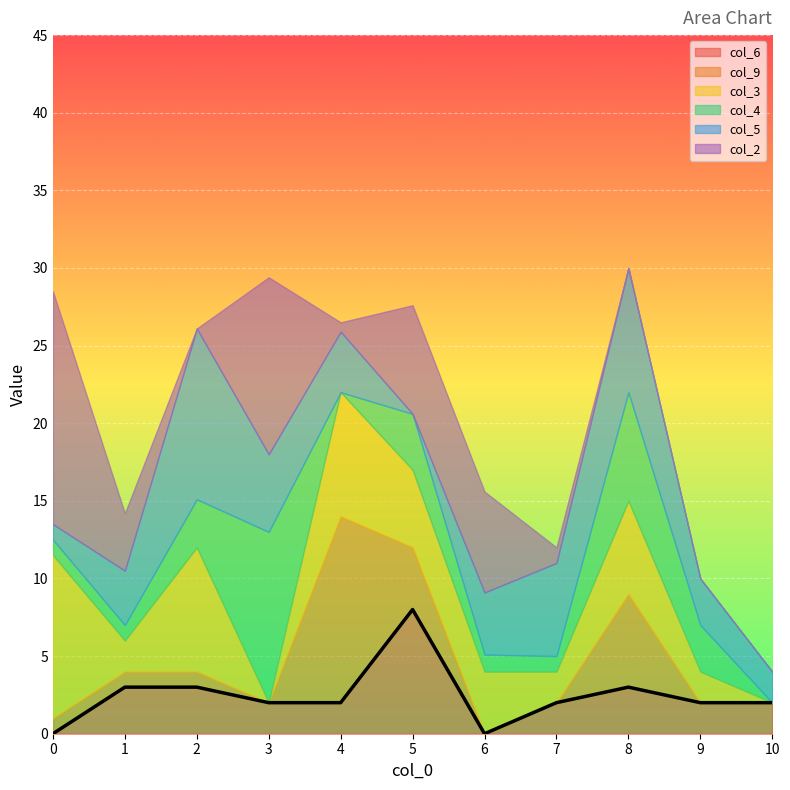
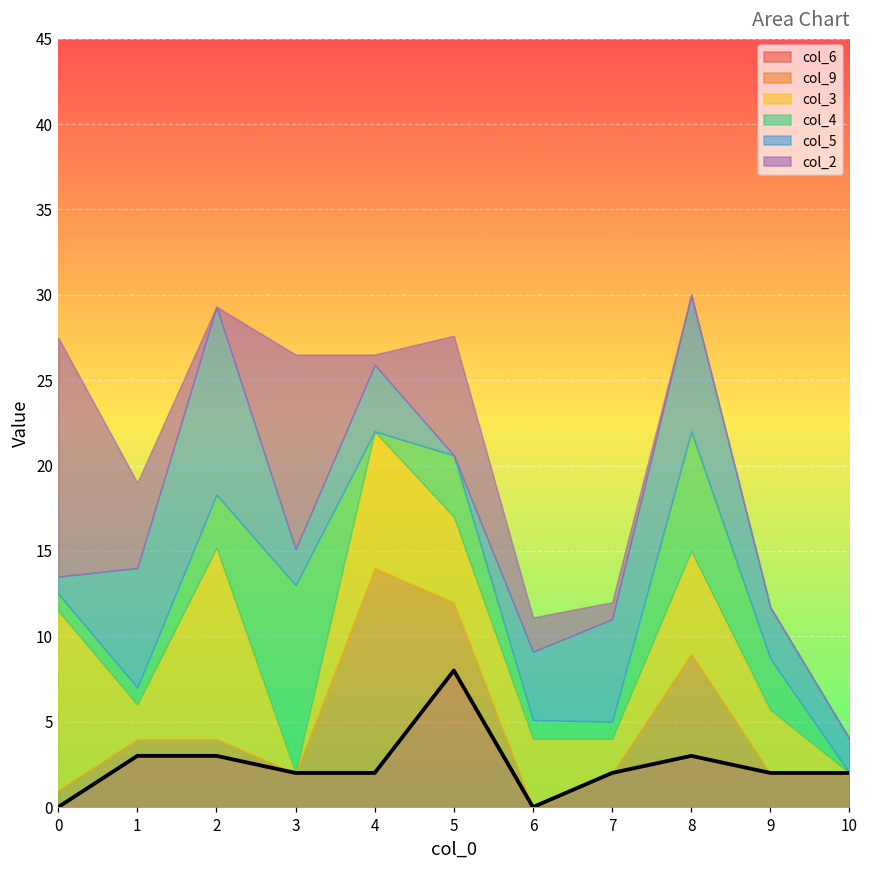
col_2, 0: 15 -> 14
col_5, 1: 3.5 -> 7.0
col_2, 1: 3.7 -> 5.0
col_3, 2: 8.0 -> 11.2
col_5, 3: 5.0 -> 2.1
col_2, 6: 6.5 -> 2.0
col_3, 9: 2.0 -> 3.7
